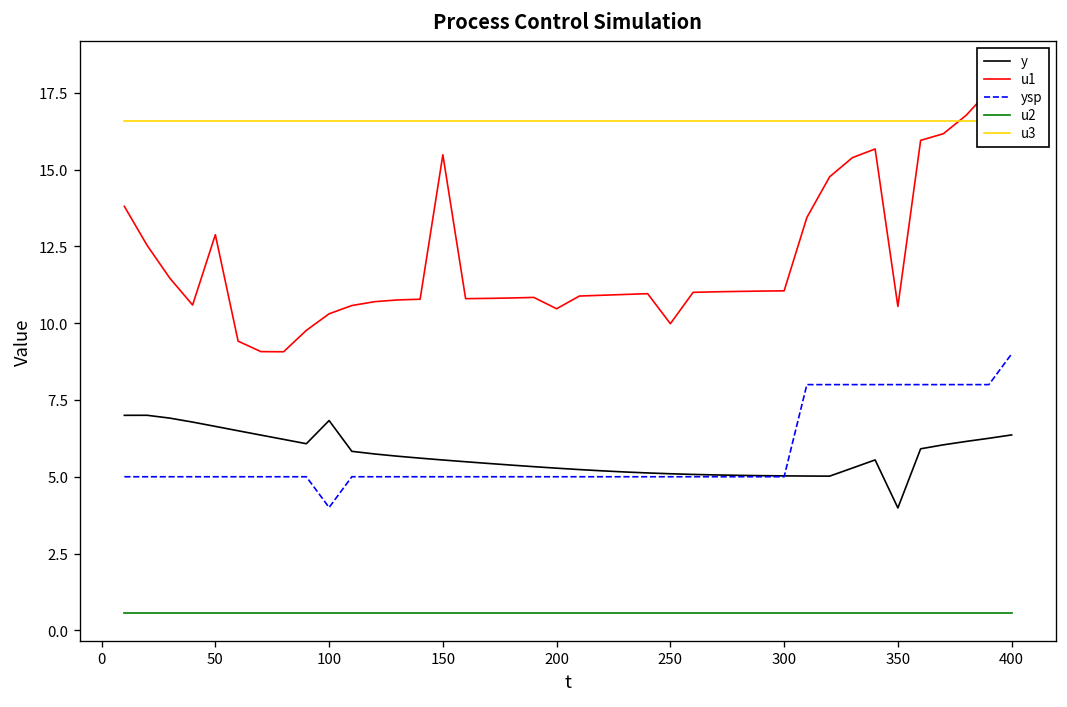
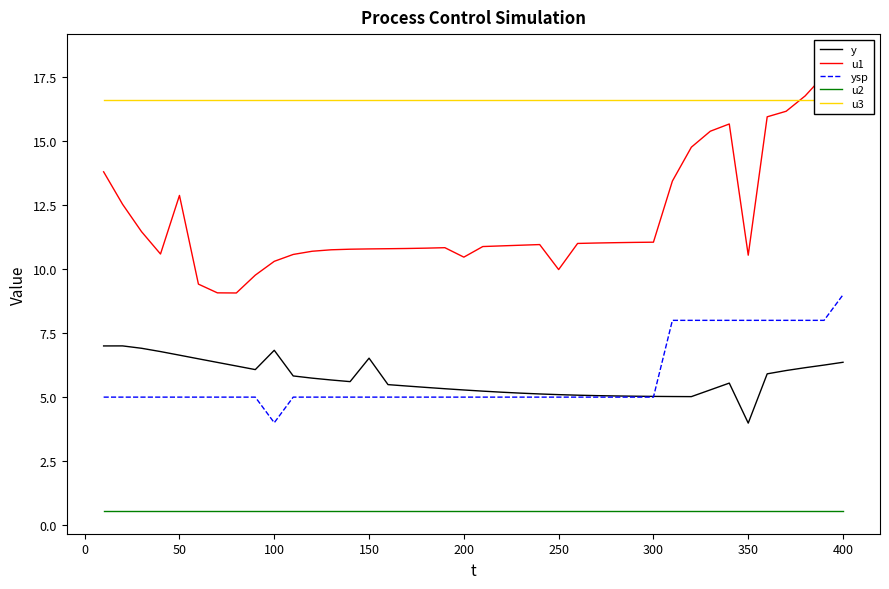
y, 150: 5.5 -> 6.5
u1, 150: 15.5 -> 10.8
